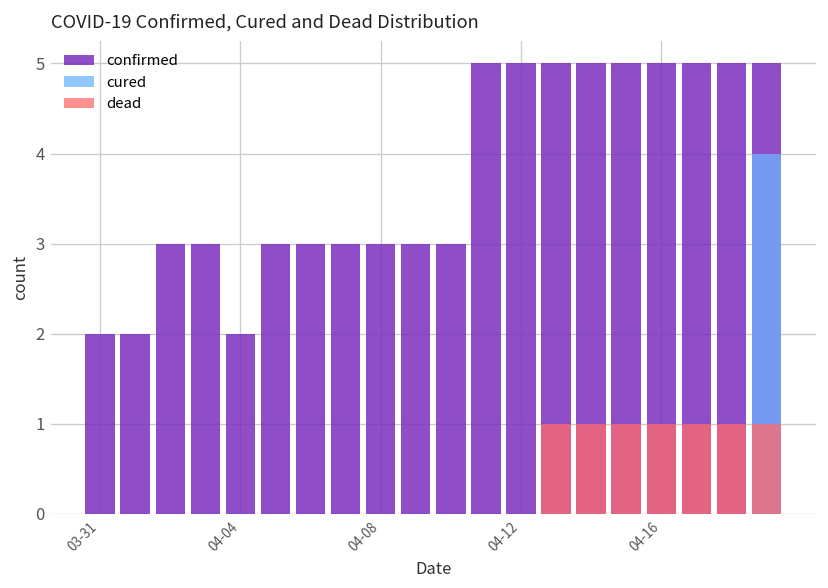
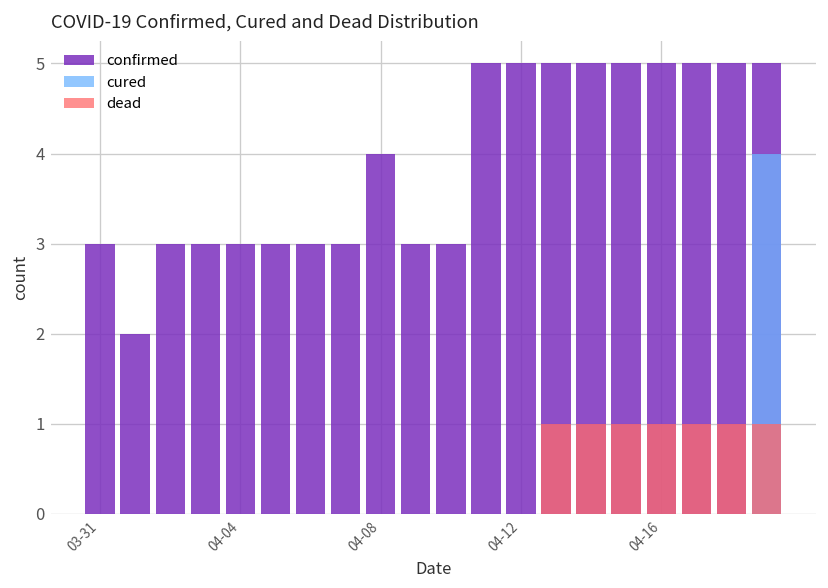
confirmed, 03-31: 2 -> 3
confirmed, 04-04: 2 -> 3
confirmed, 04-08: 3 -> 4
